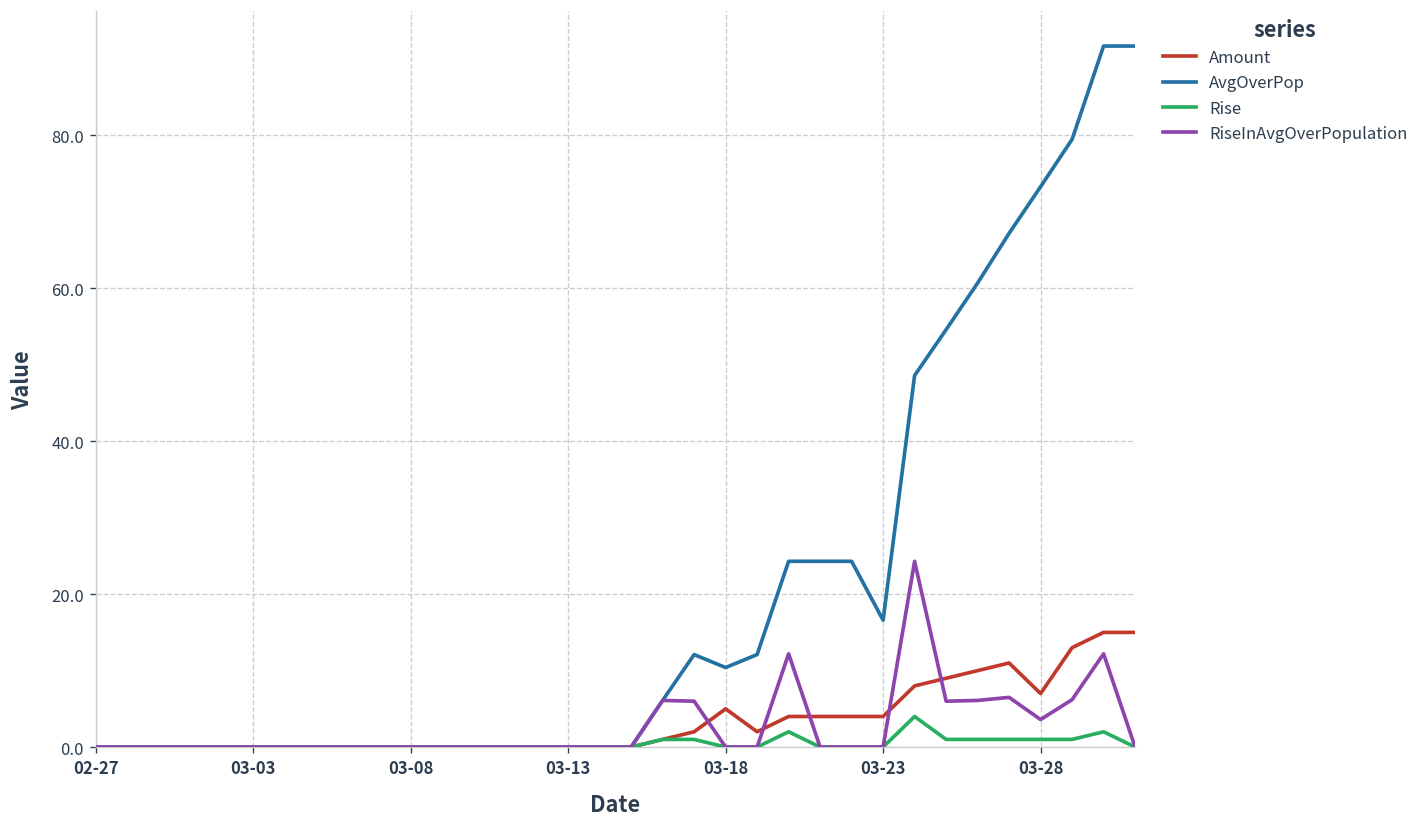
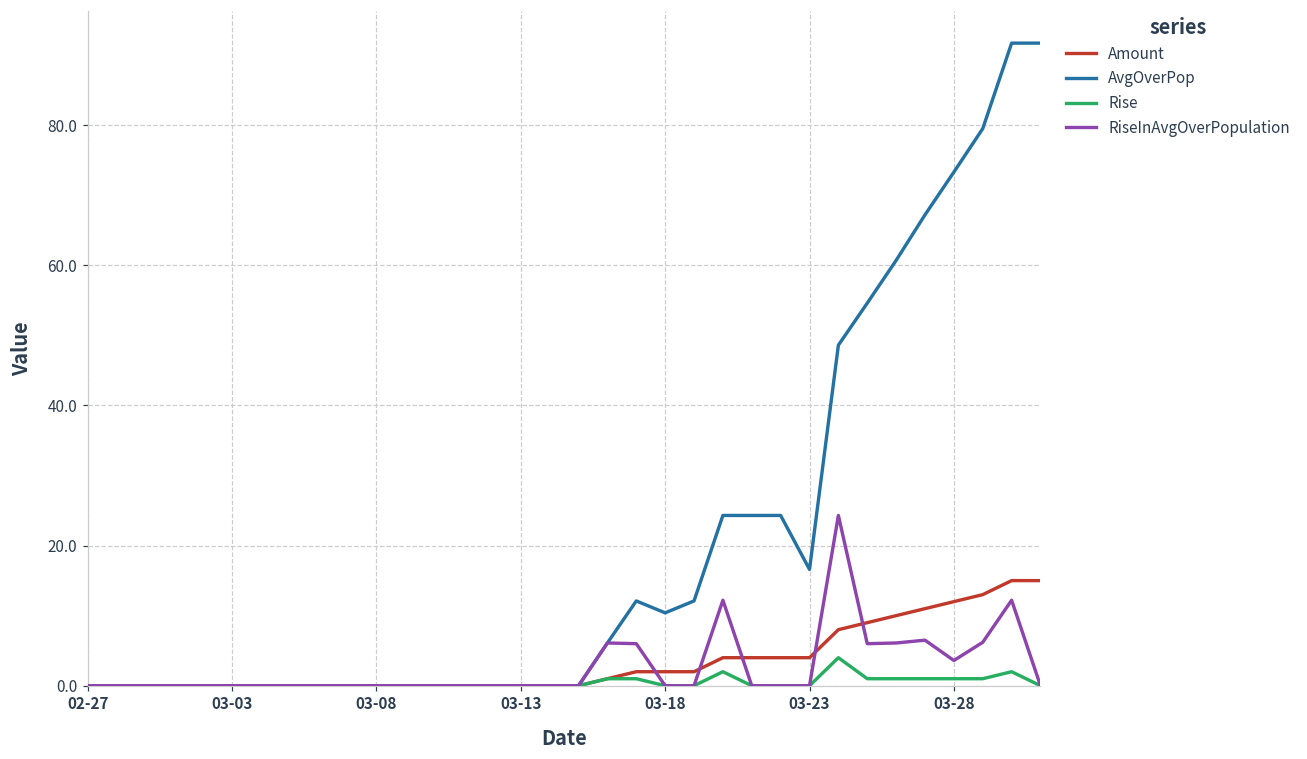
Amount, 03-18: 5 -> 2
Amount, 03-28: 7 -> 12
